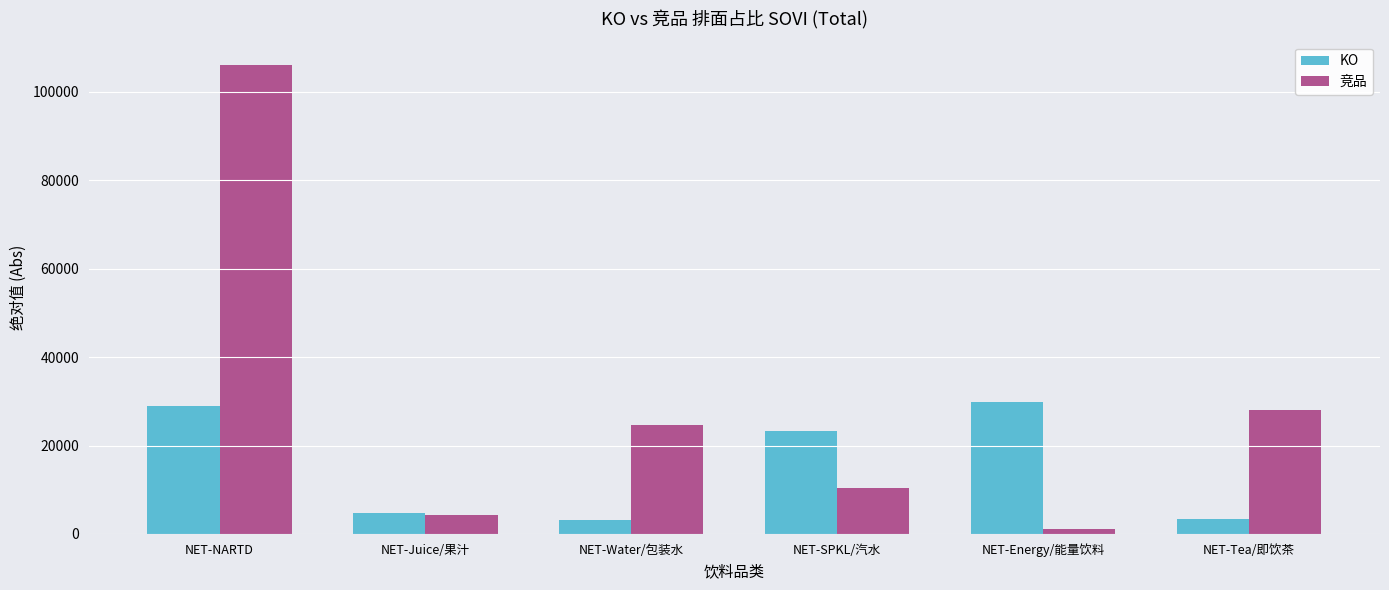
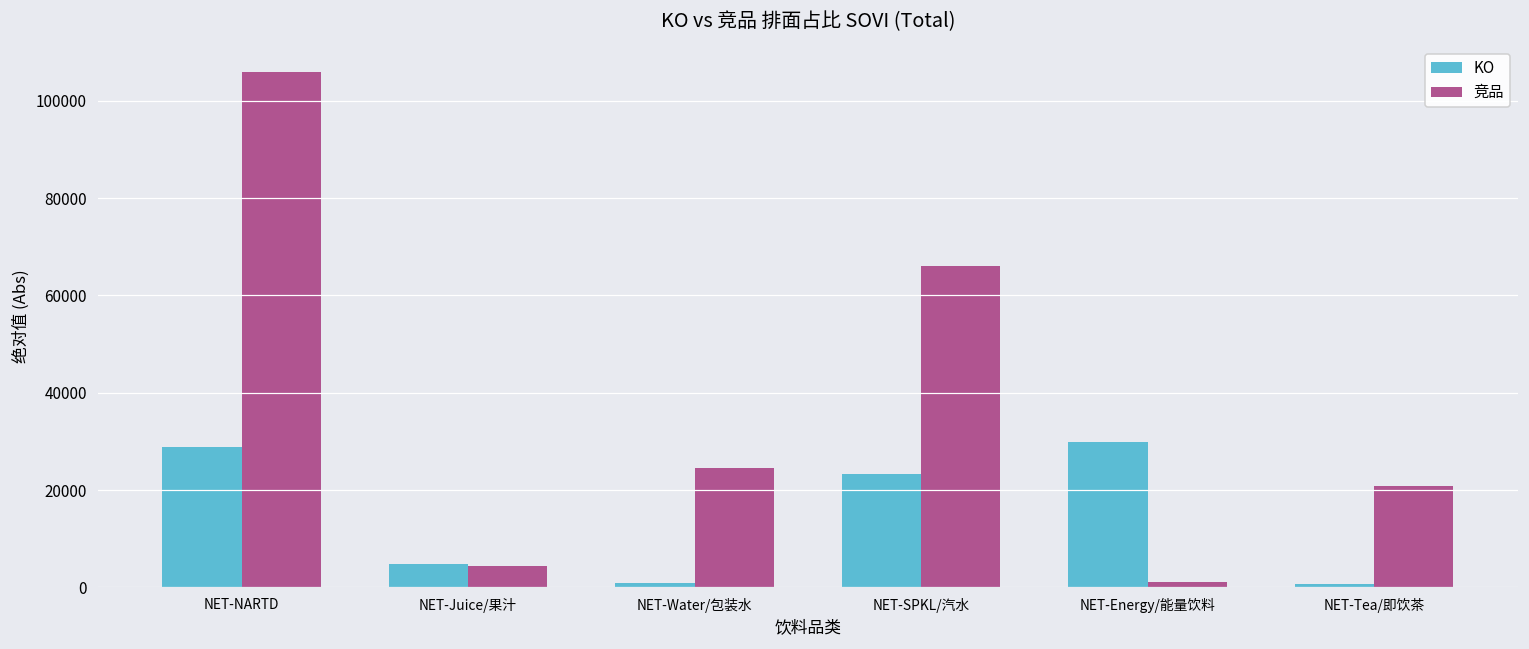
KO, NET-Water/包装水: 3000 -> 1000
竞品, NET-SPKL/汽水: 10000 -> 66000
KO, NET-Tea/即饮茶: 3000 -> 1000
竞品, NET-Tea/即饮茶: 28000 -> 21000
